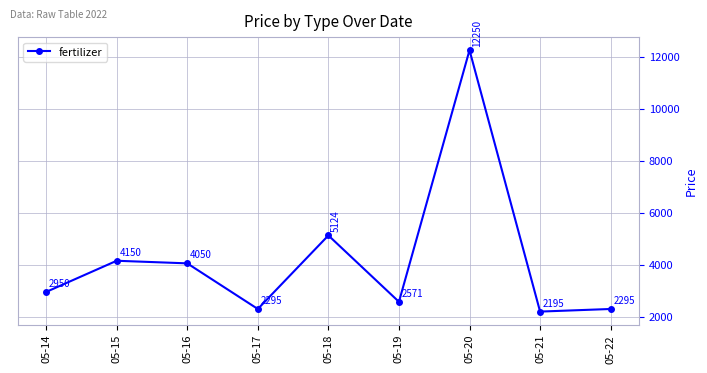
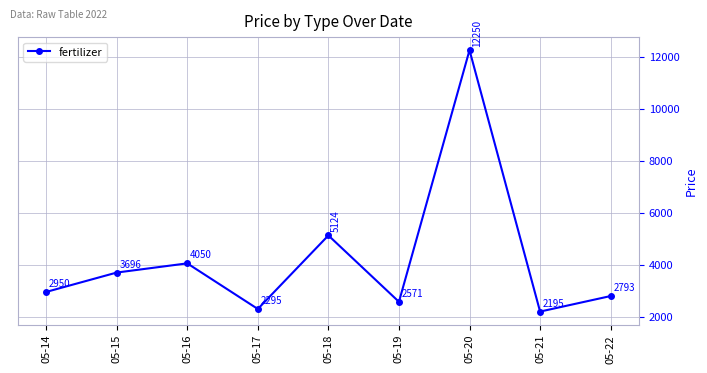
05-15: 4150 -> 3696
05-22: 2295 -> 2793
